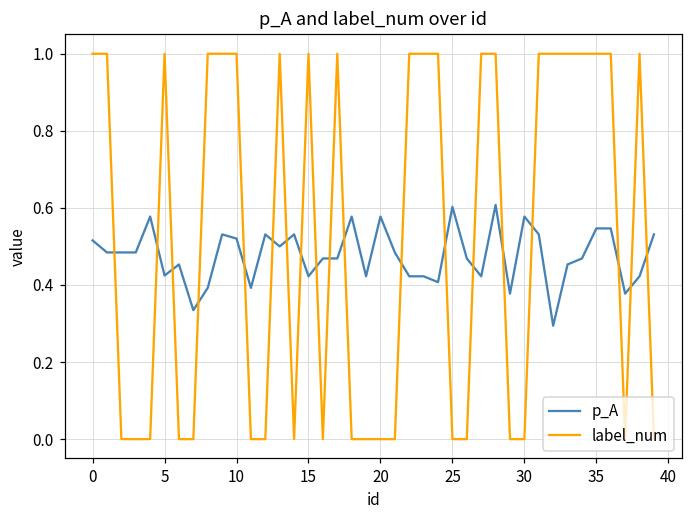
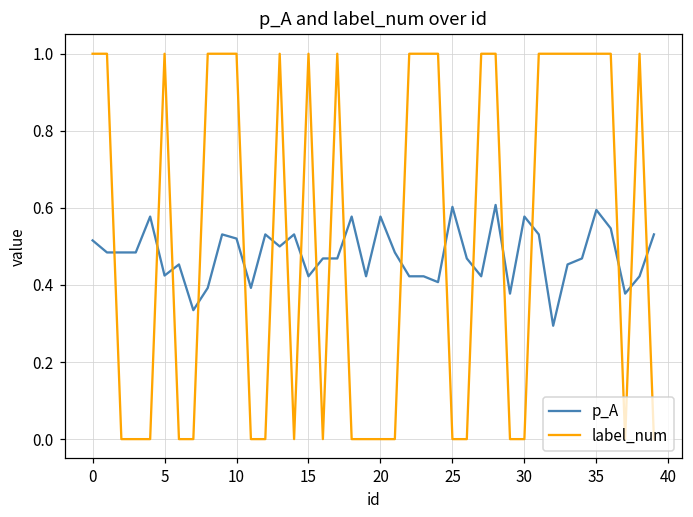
p_A, 35: 0.55 -> 0.59
